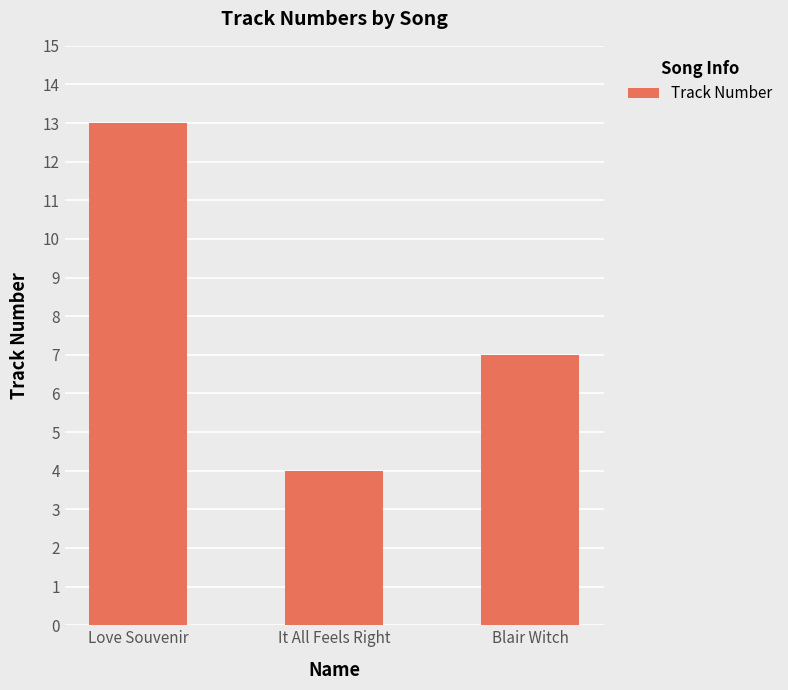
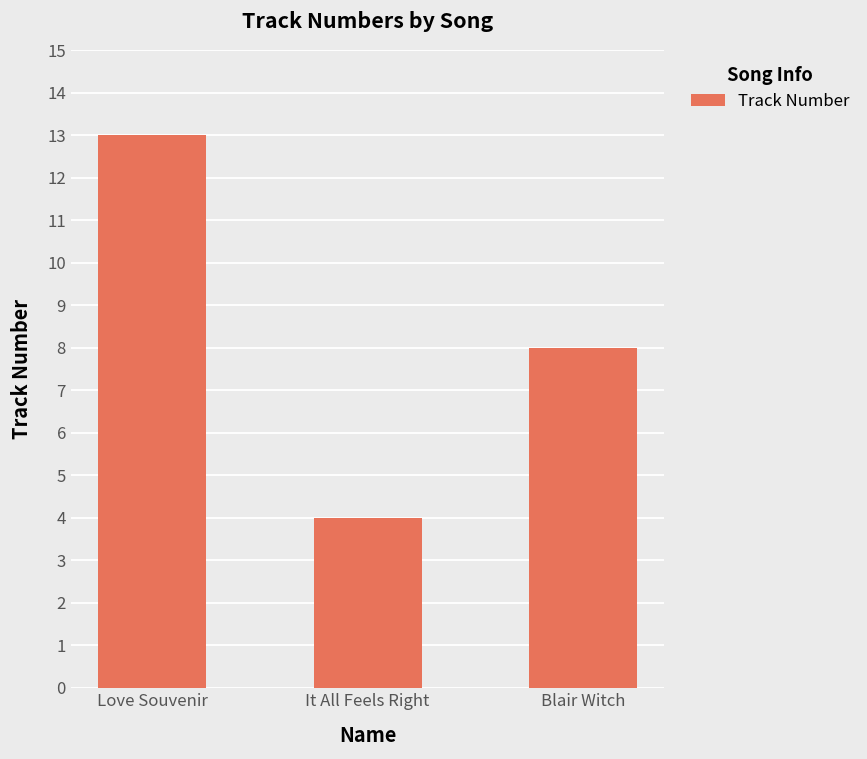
Blair Witch: 7 -> 8
